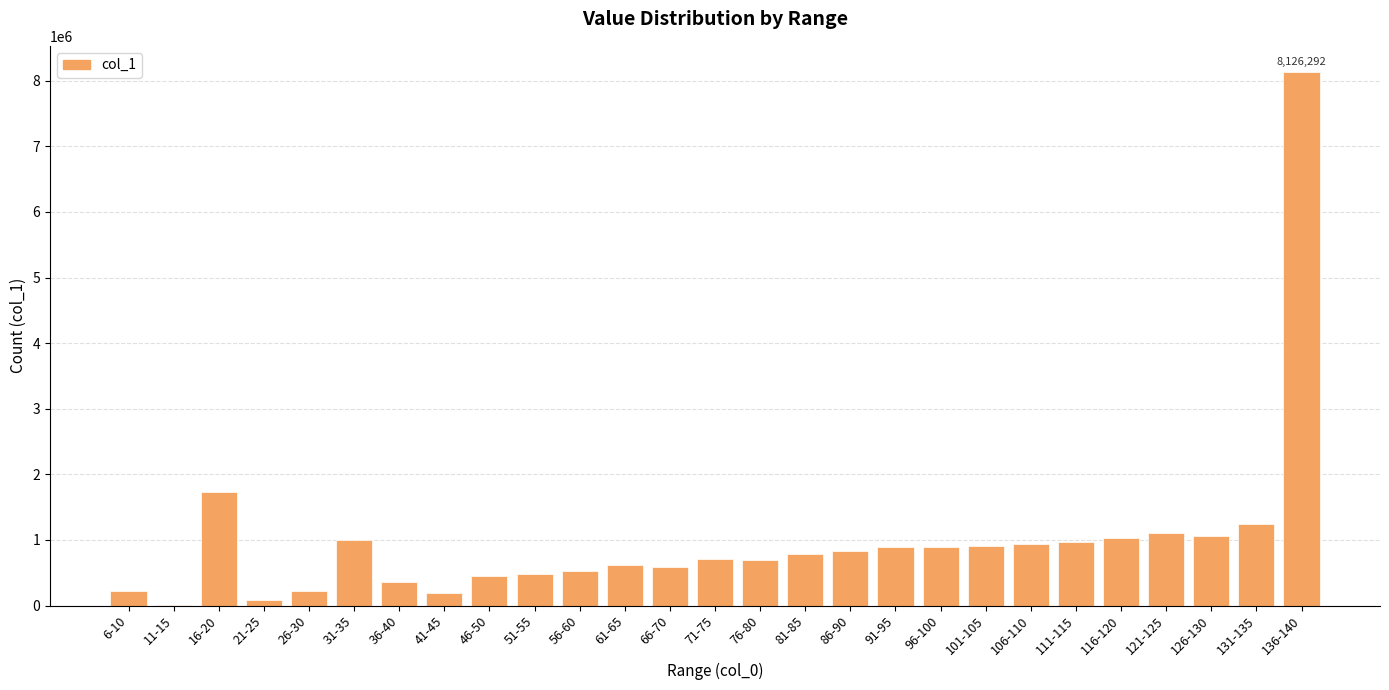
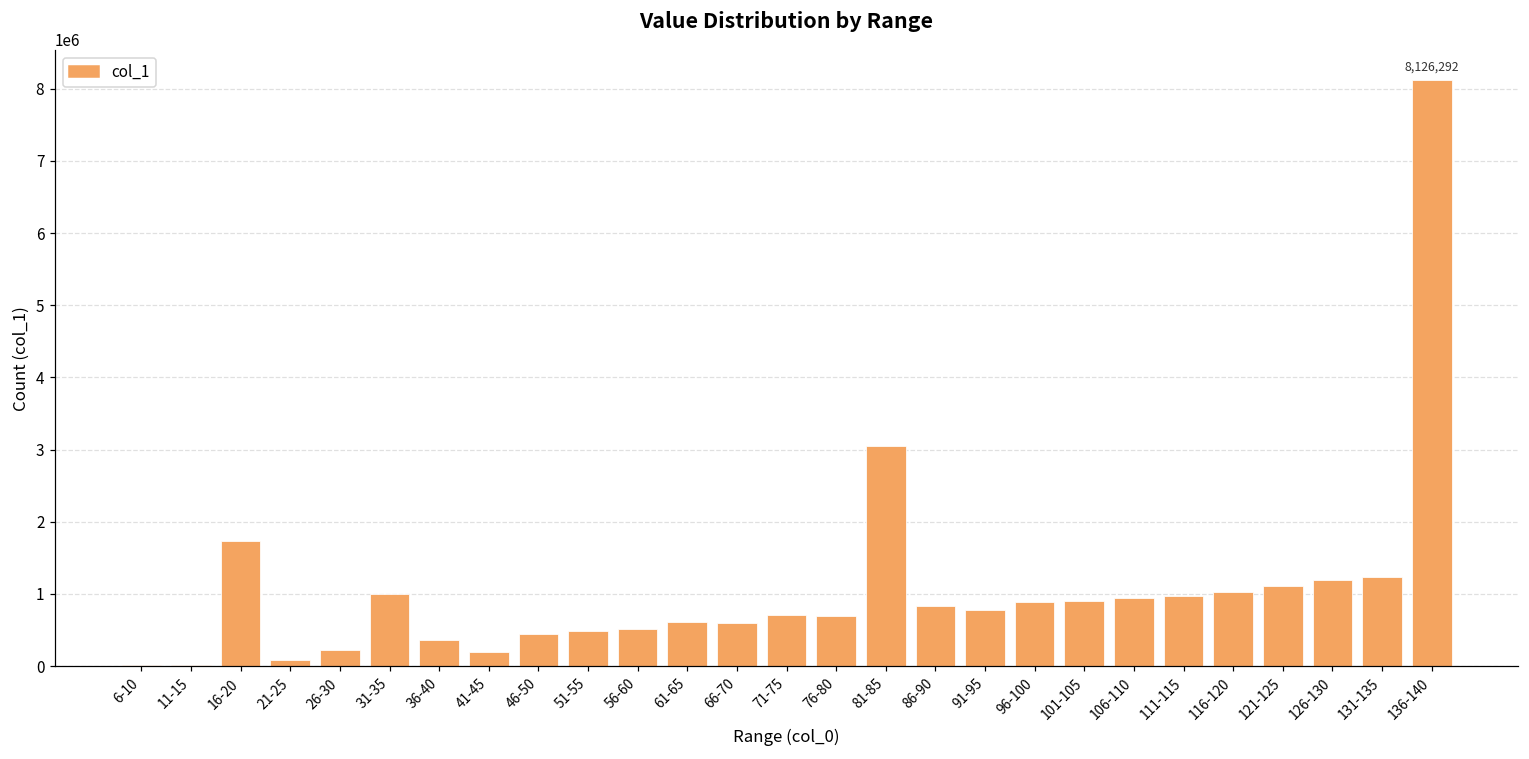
6-10: 200000 -> 0
81-85: 800000 -> 3000000
91-95: 900000 -> 800000
126-130: 1100000 -> 1200000
